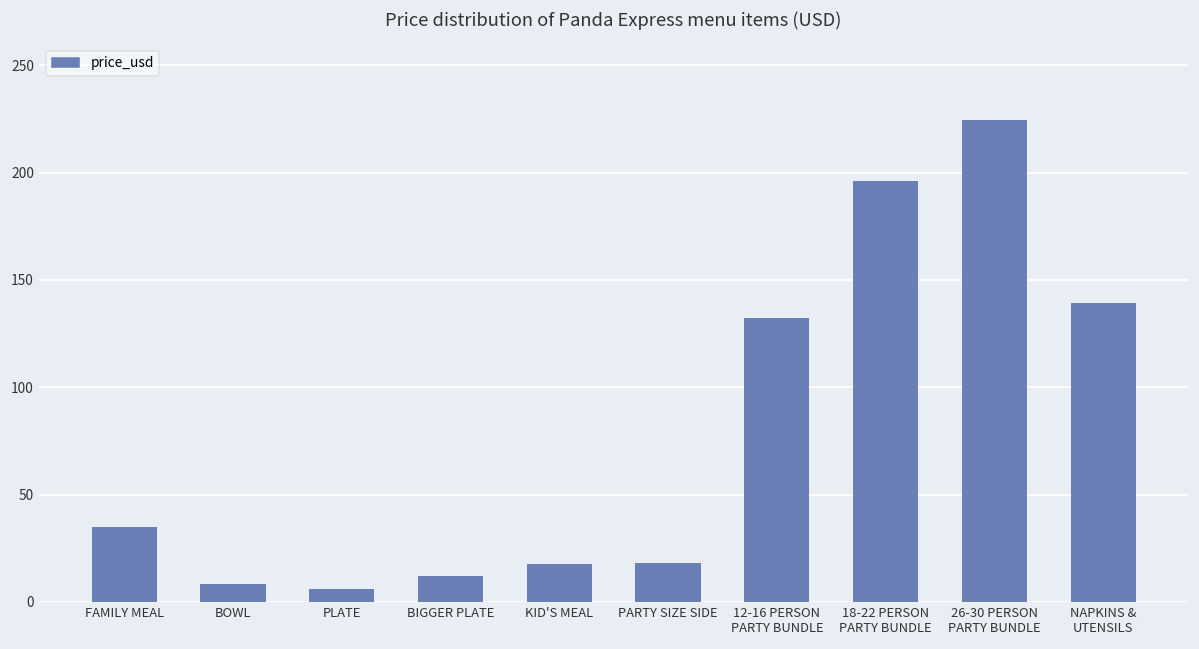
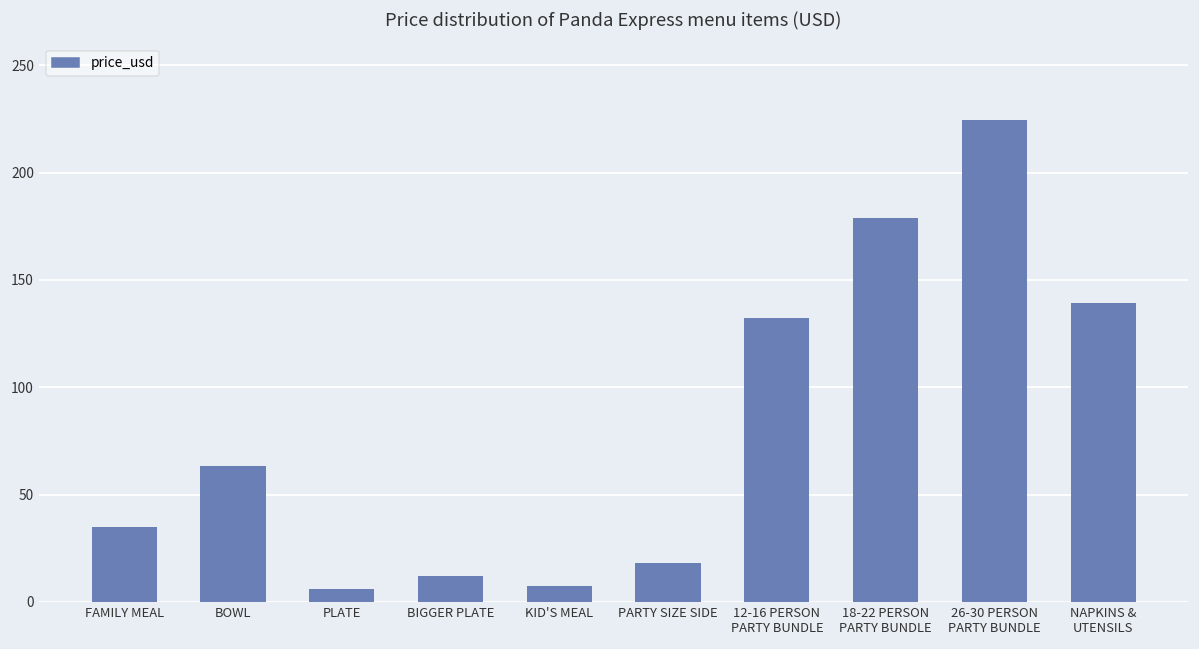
BOWL: 8 -> 63
KID'S MEAL: 18 -> 7
18-22 PERSON PARTY BUNDLE: 196 -> 179
